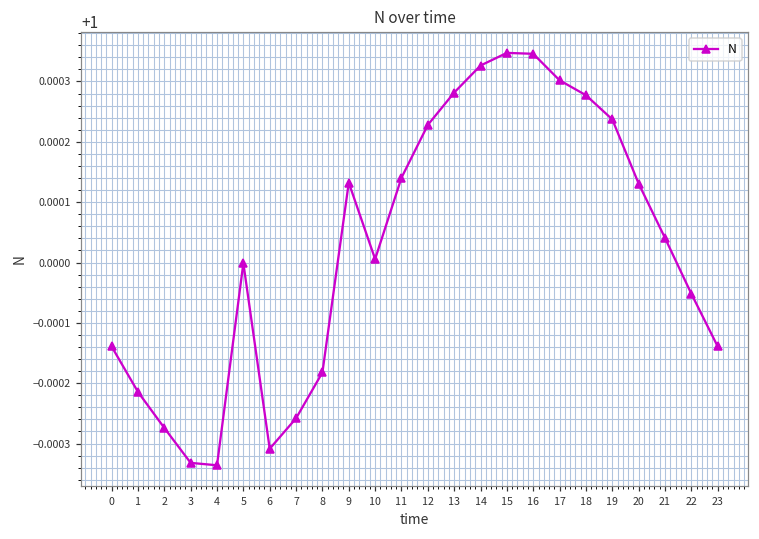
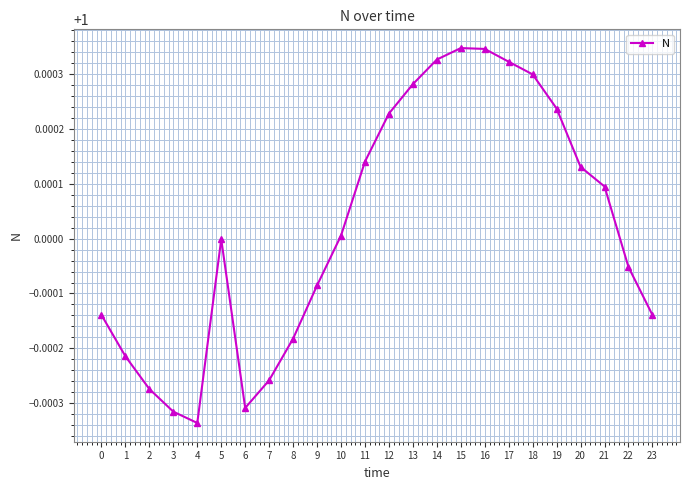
3: 0.99967 -> 0.99968
9: 1.00013 -> 0.99991
17: 1.00030 -> 1.00032
18: 1.00028 -> 1.00030
21: 1.00004 -> 1.00010
